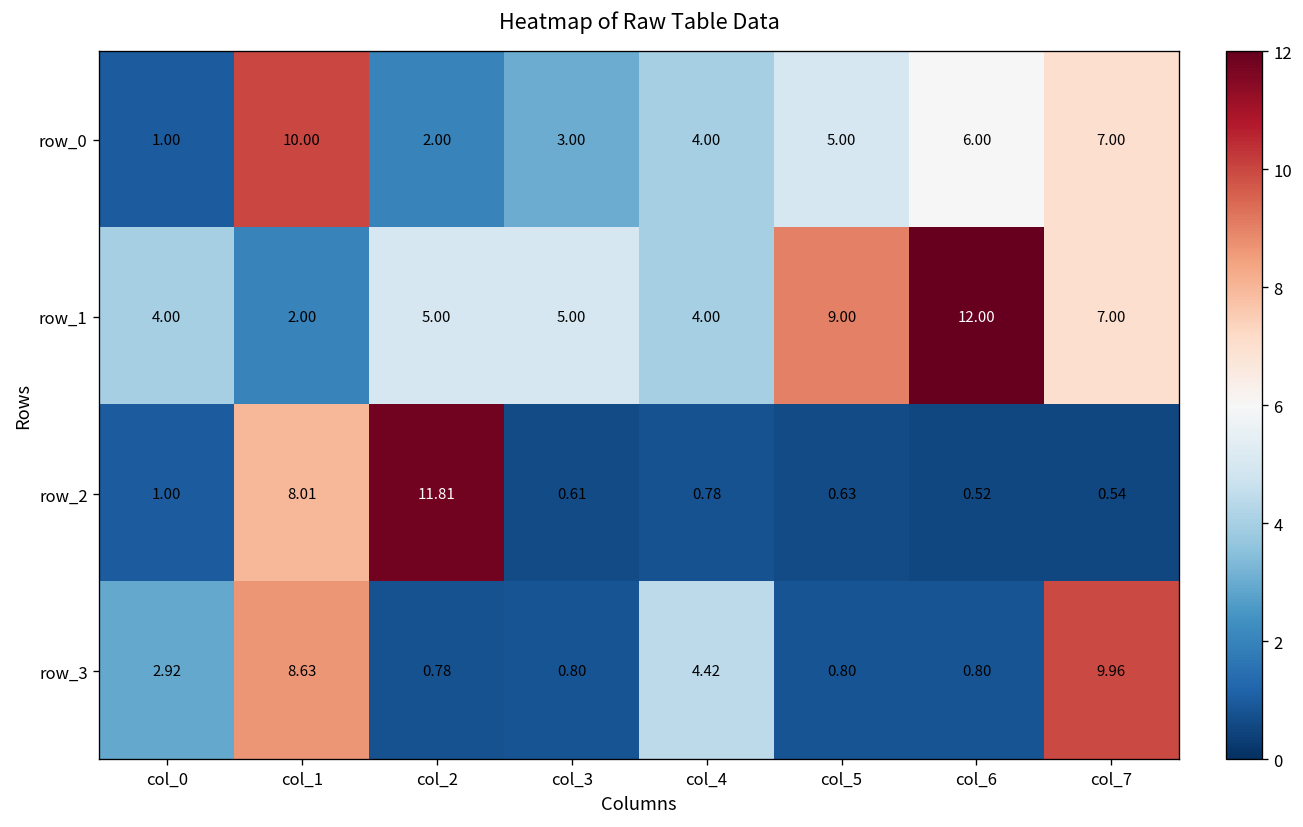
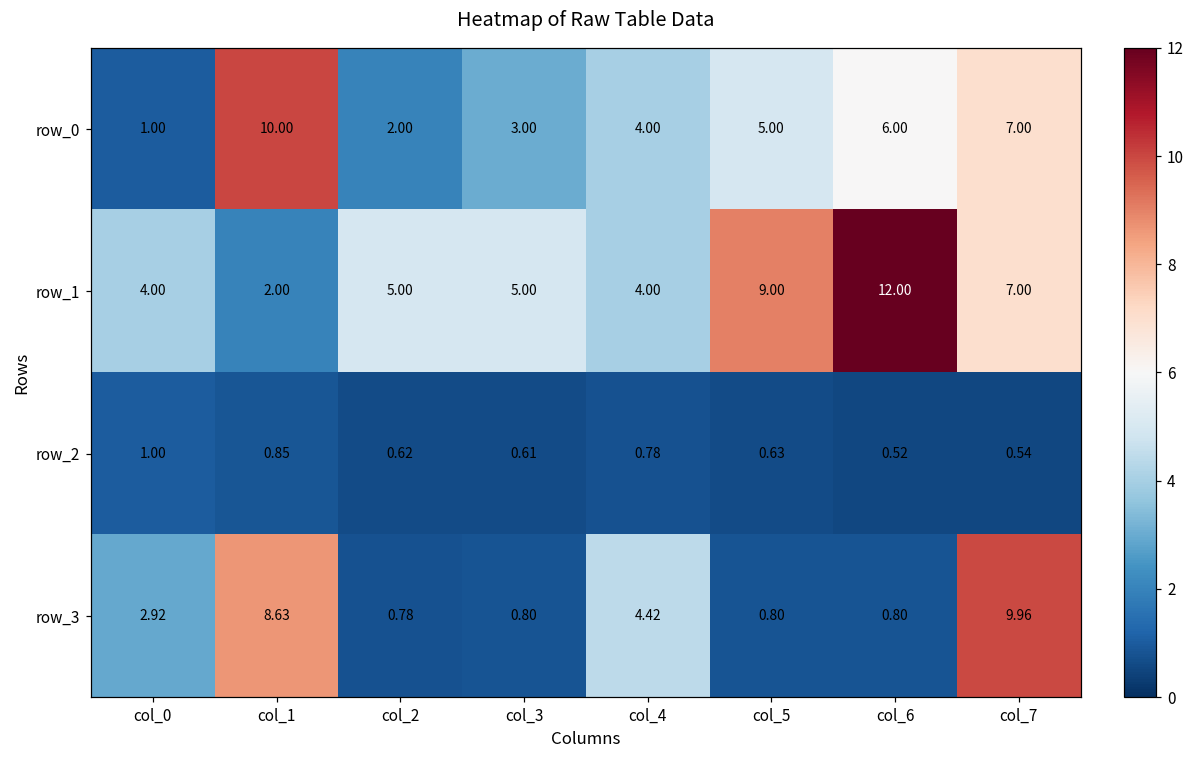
row_2, col_1: 8.01 -> 0.85
row_2, col_2: 11.81 -> 0.62
